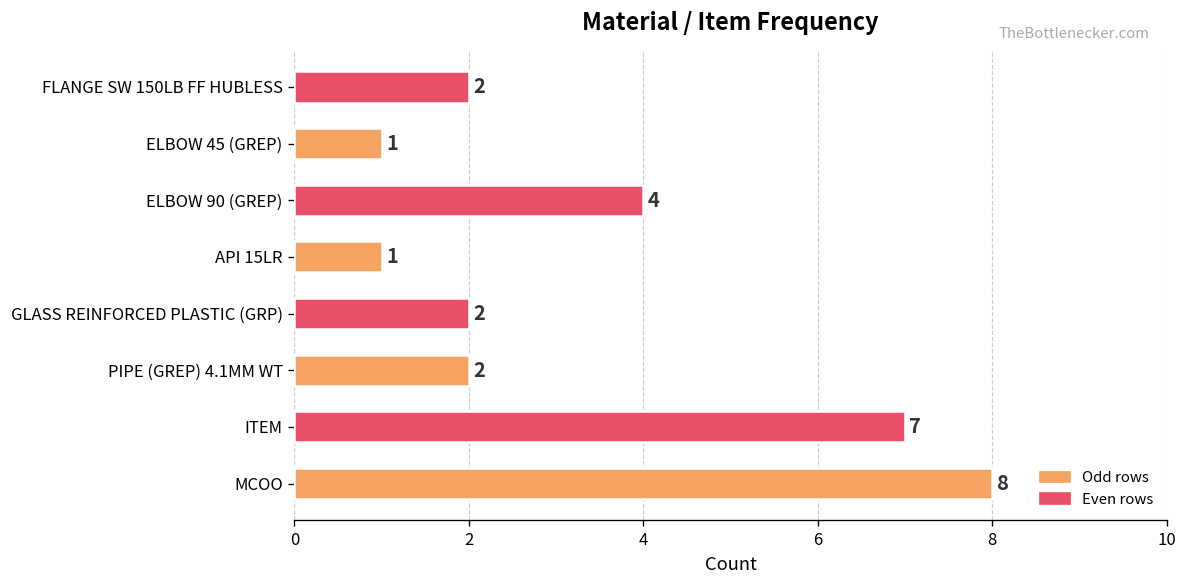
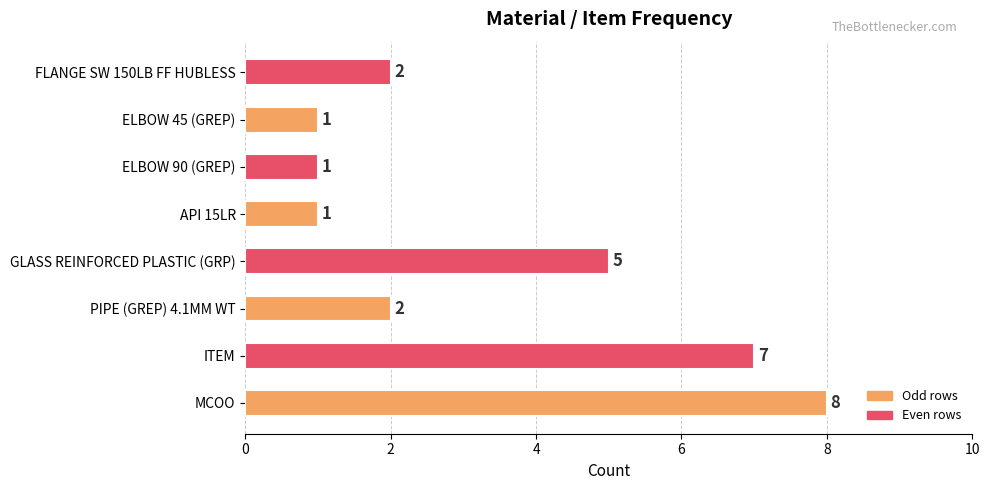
ELBOW 90 (GREP): 4 -> 1
GLASS REINFORCED PLASTIC (GRP): 2 -> 5
